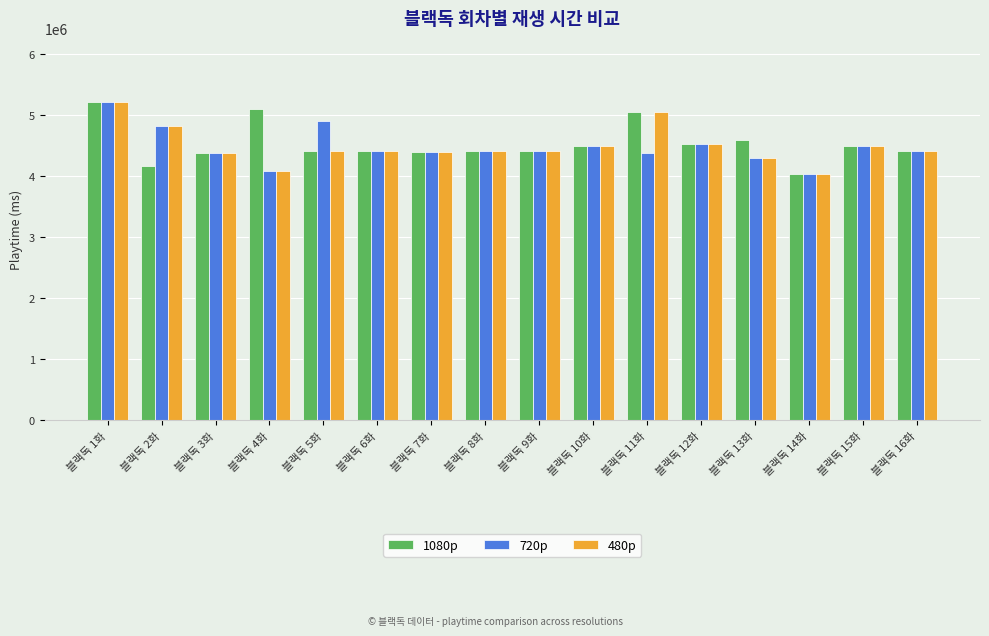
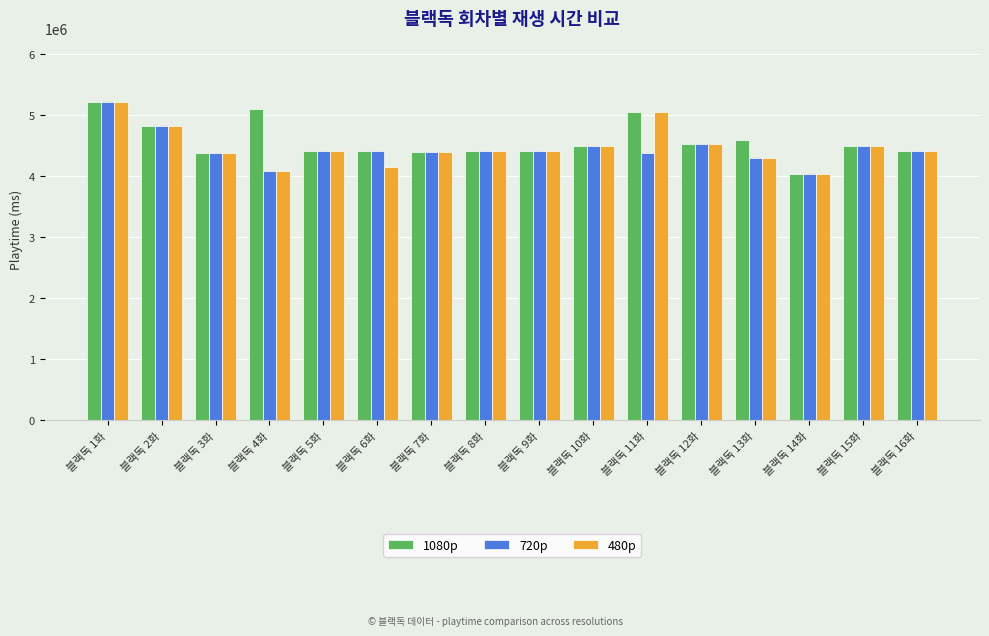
1080p, 블랙독 2화: 4200000 -> 4800000
720p, 블랙독 5화: 4900000 -> 4400000
480p, 블랙독 6화: 4400000 -> 4200000
